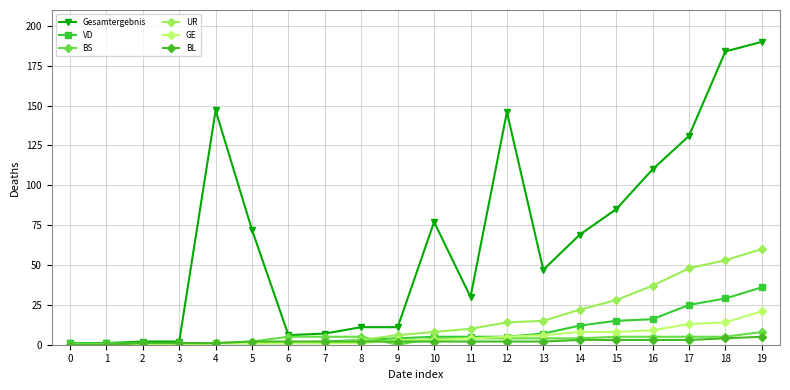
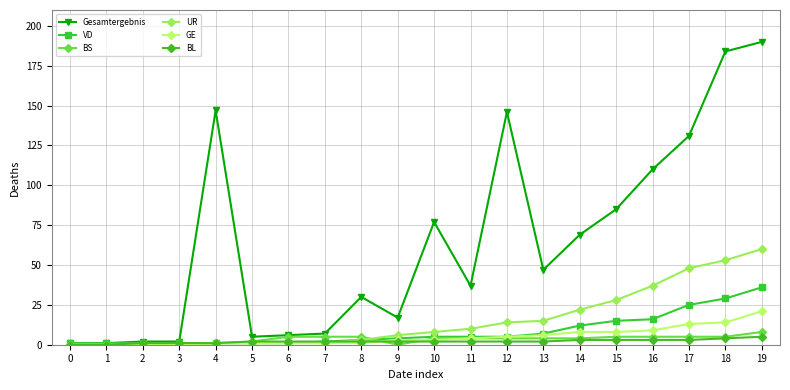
Gesamtergebnis, 5: 72 -> 5
Gesamtergebnis, 8: 11 -> 30
Gesamtergebnis, 9: 11 -> 17
Gesamtergebnis, 11: 30 -> 37
